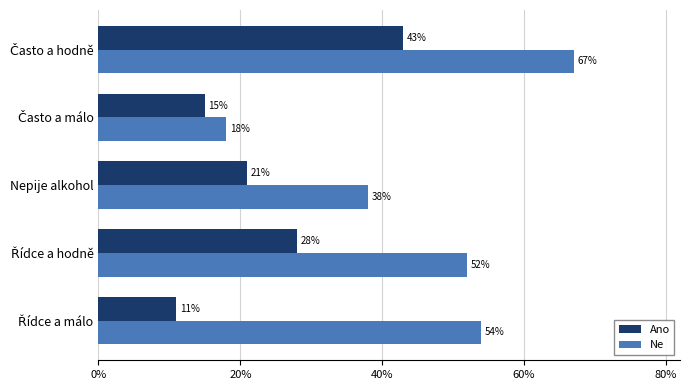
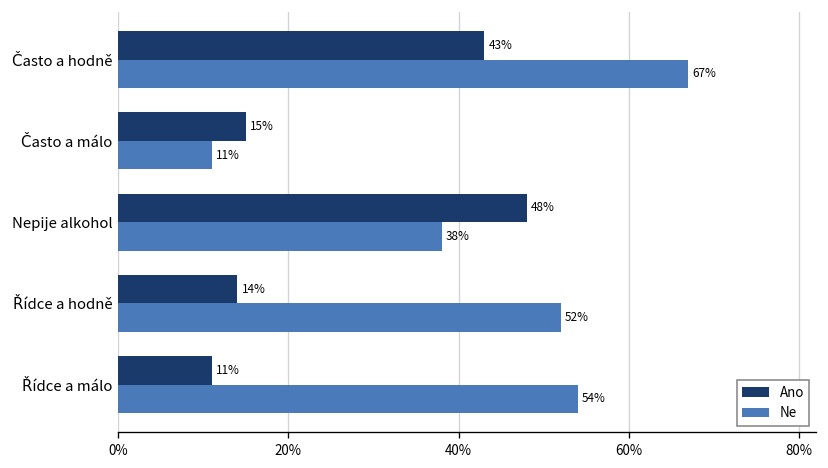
Ne, Často a málo: 18% -> 11%
Ano, Nepije alkohol: 21% -> 48%
Ano, Řídce a hodně: 28% -> 14%
